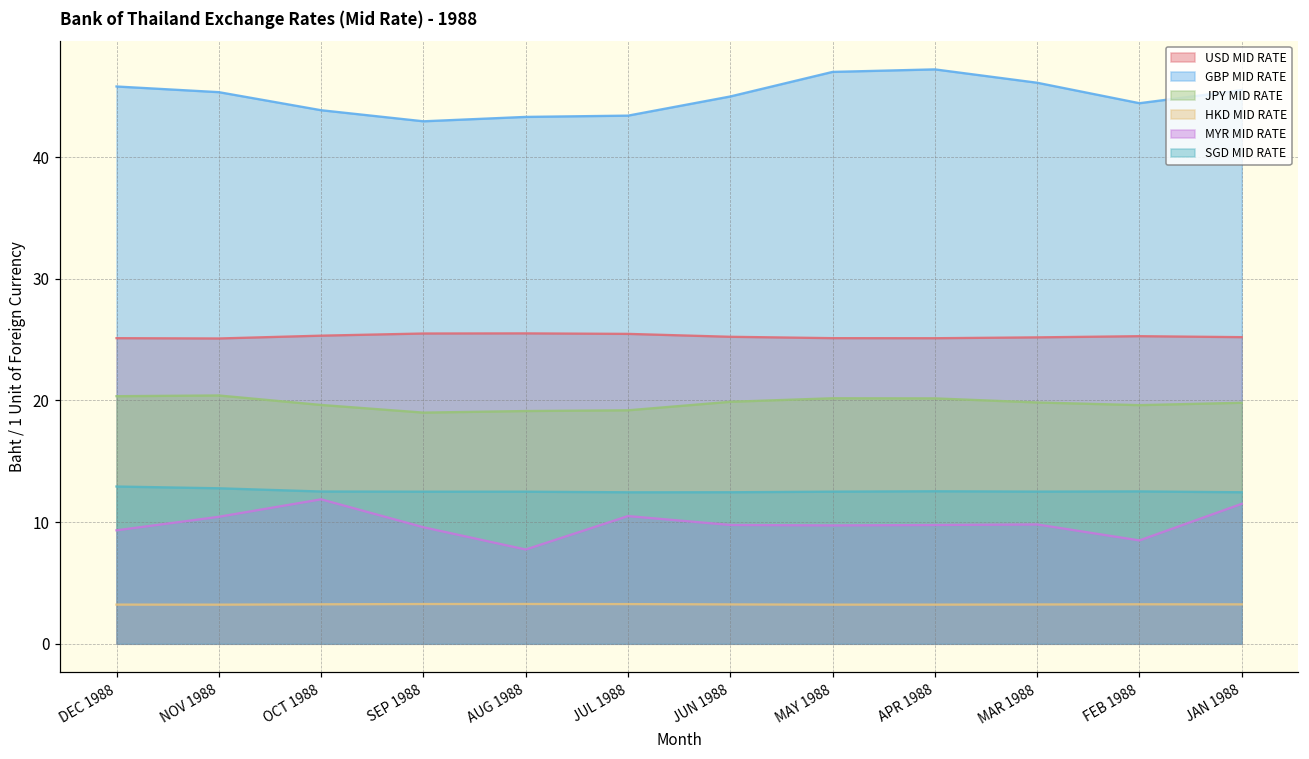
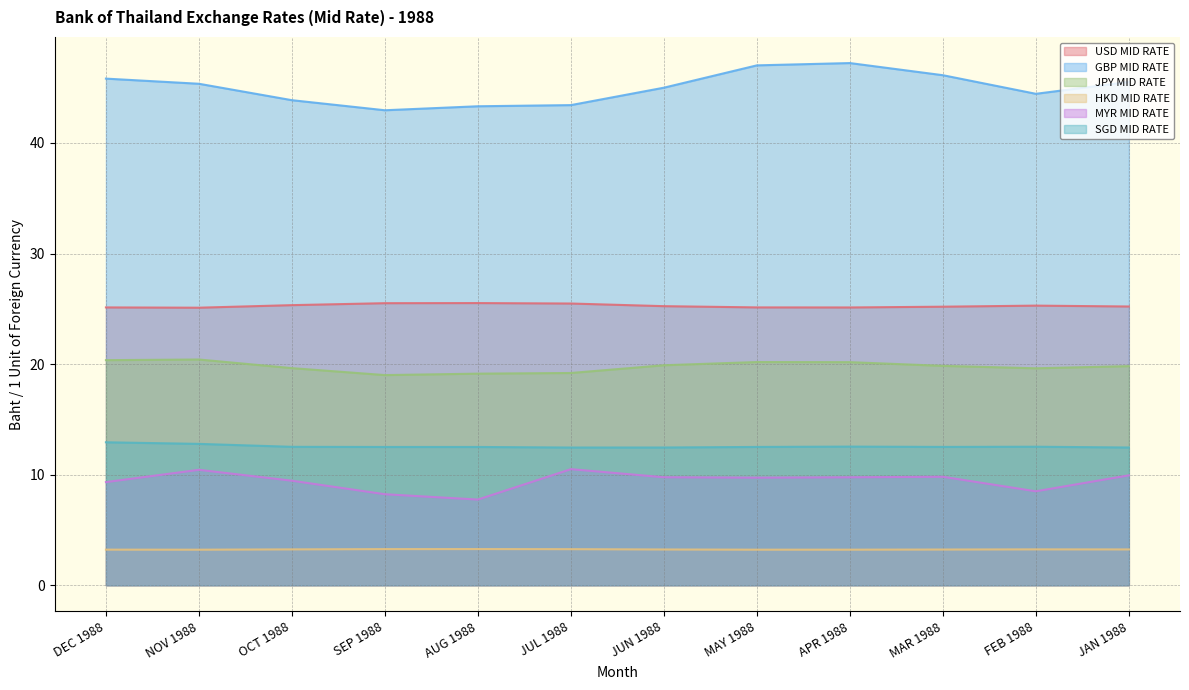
MYR MID RATE, OCT 1988: 11.9 -> 9.5
MYR MID RATE, SEP 1988: 9.6 -> 8.2
MYR MID RATE, JAN 1988: 11.5 -> 9.9
